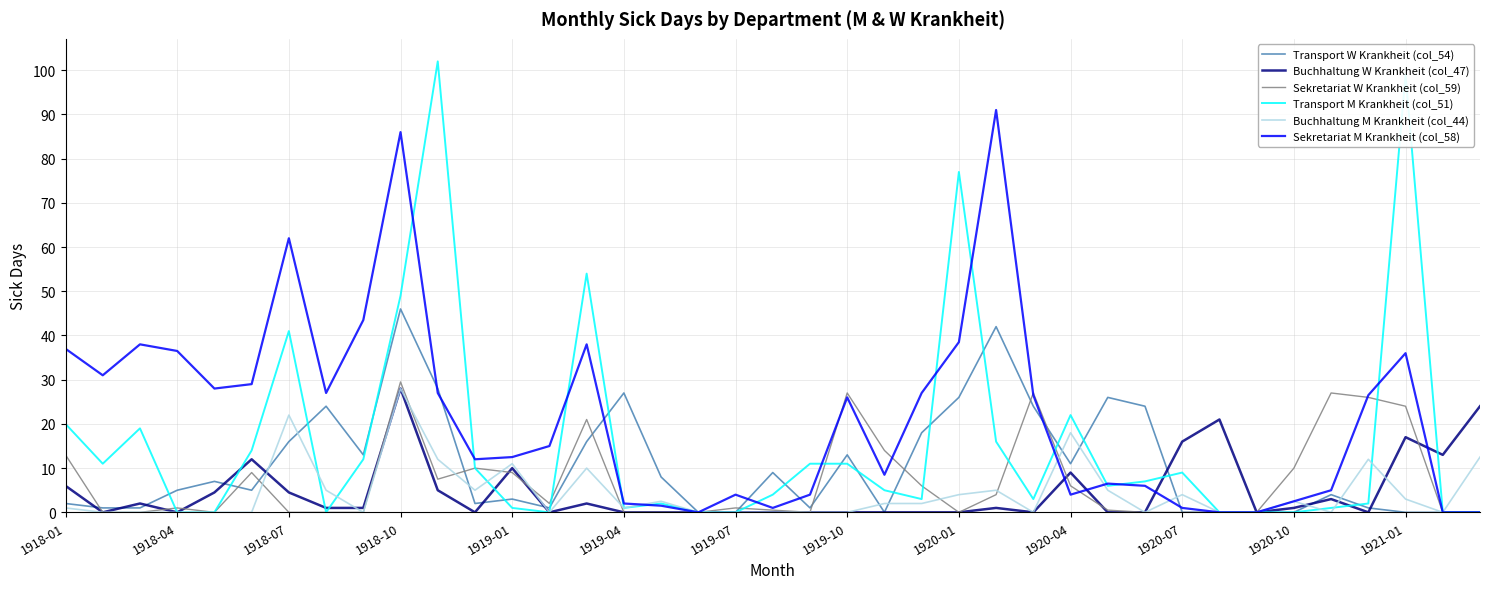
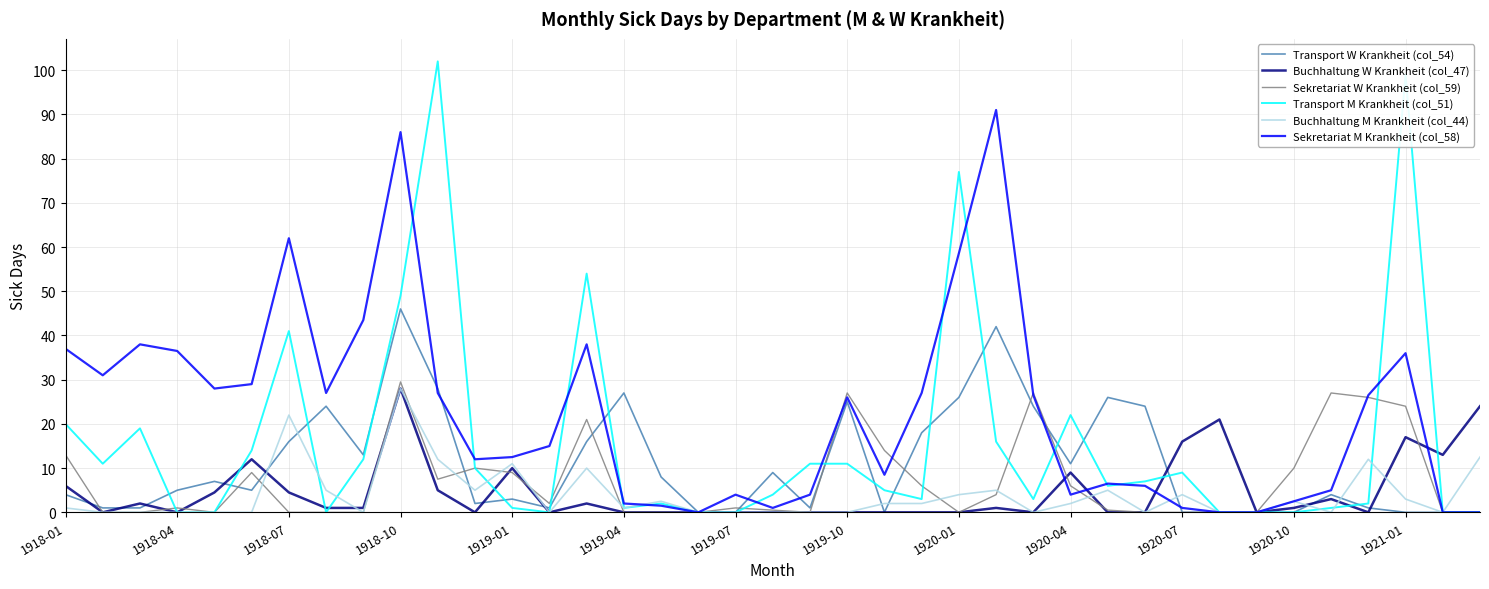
Transport W Krankheit (col_54), 1918-01: 2 -> 4
Transport W Krankheit (col_54), 1919-10: 13 -> 25
Sekretariat M Krankheit (col_58), 1920-01: 39 -> 59
Buchhaltung M Krankheit (col_44), 1920-04: 18 -> 2
